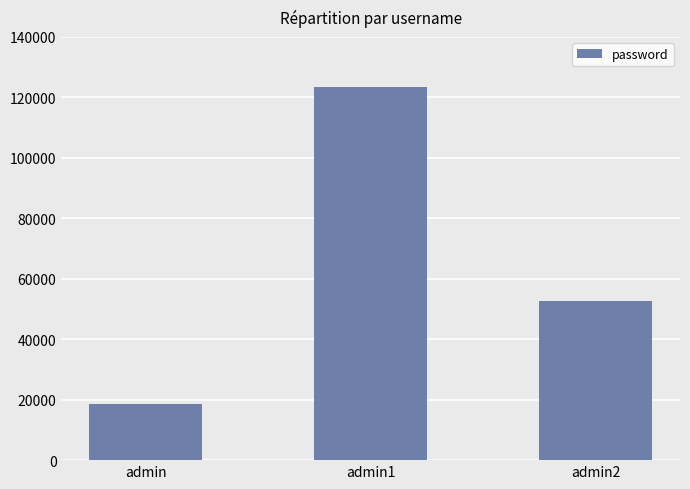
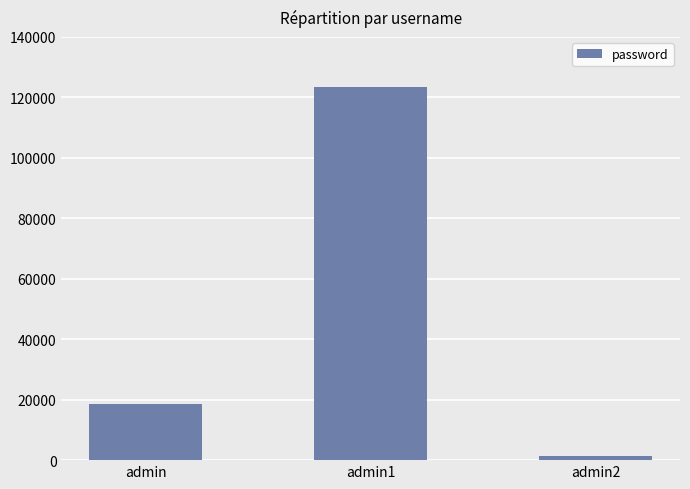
admin2: 53000 -> 1000
